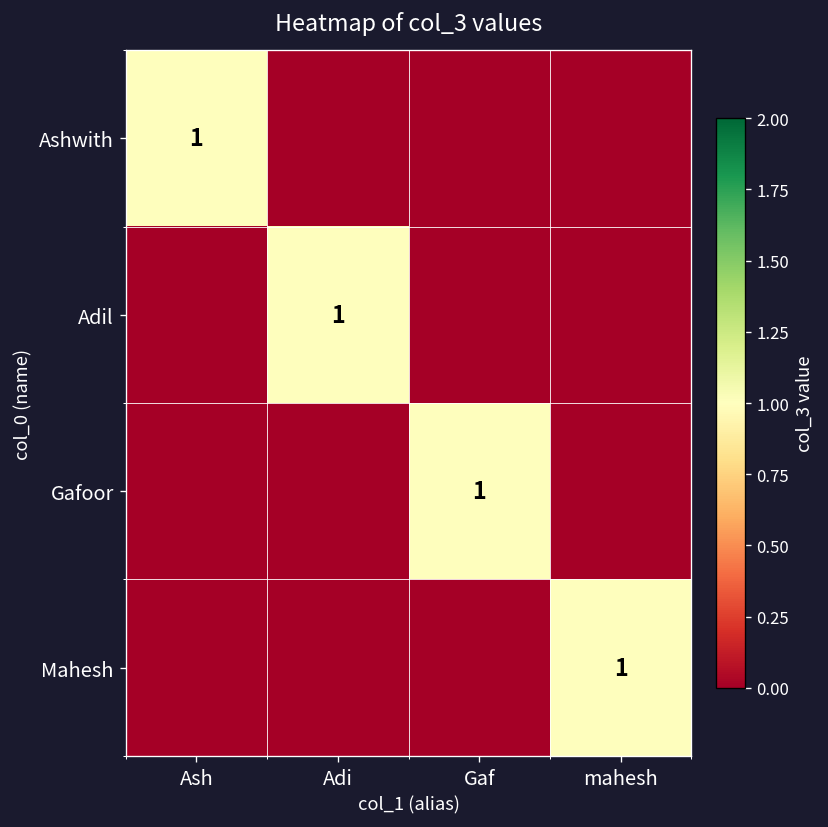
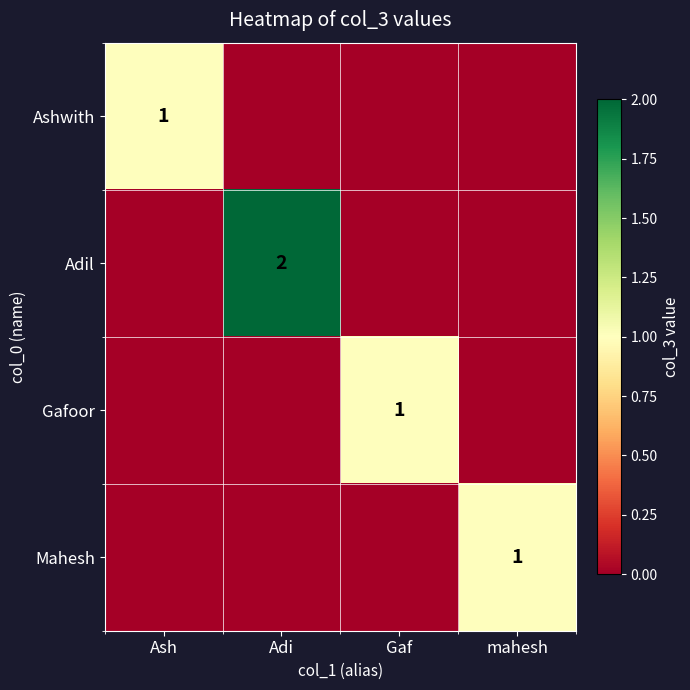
Adil, Adi: 1 -> 2
